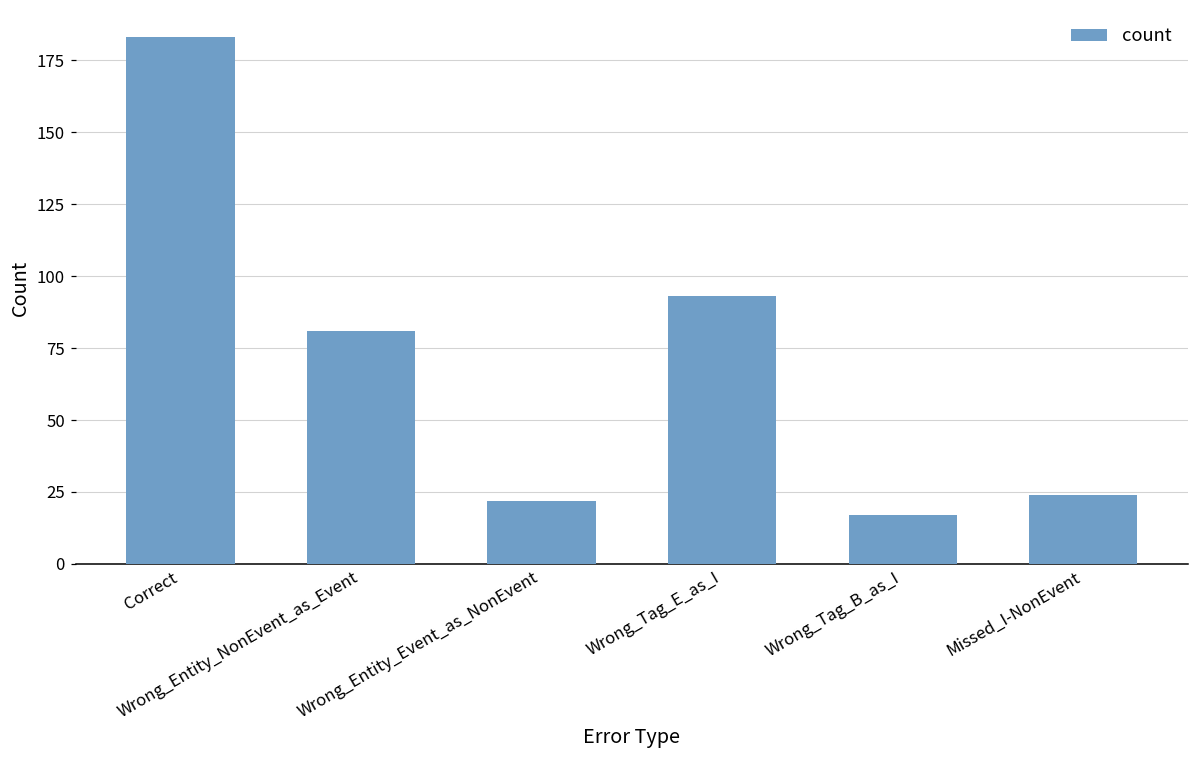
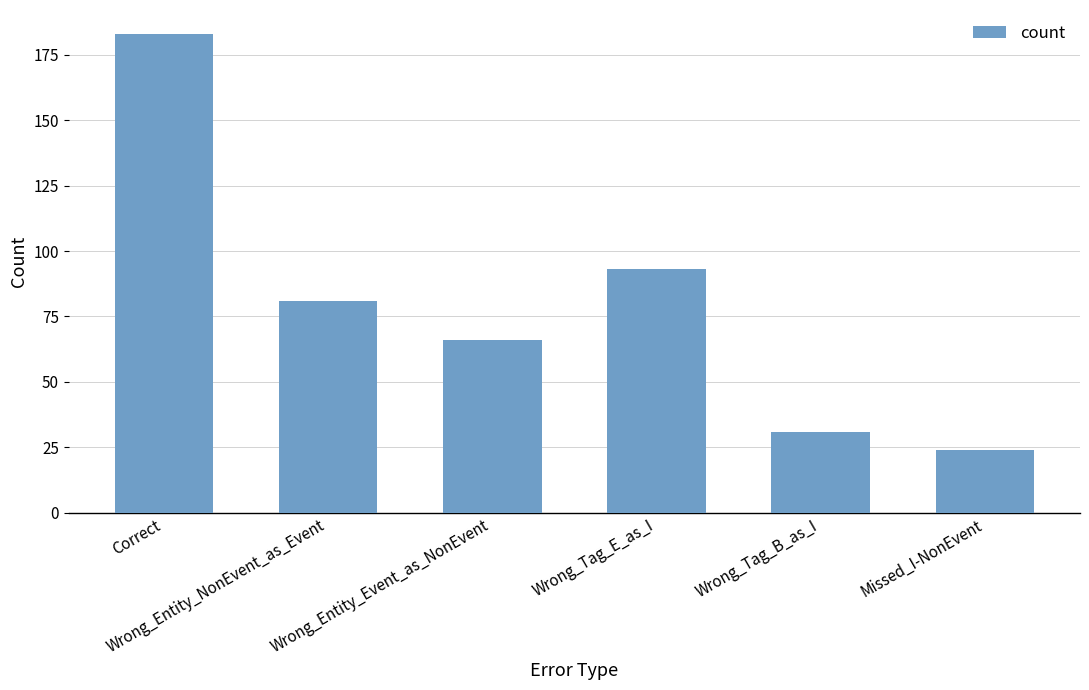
Wrong_Entity_Event_as_NonEvent: 22 -> 66
Wrong_Tag_B_as_I: 17 -> 31
